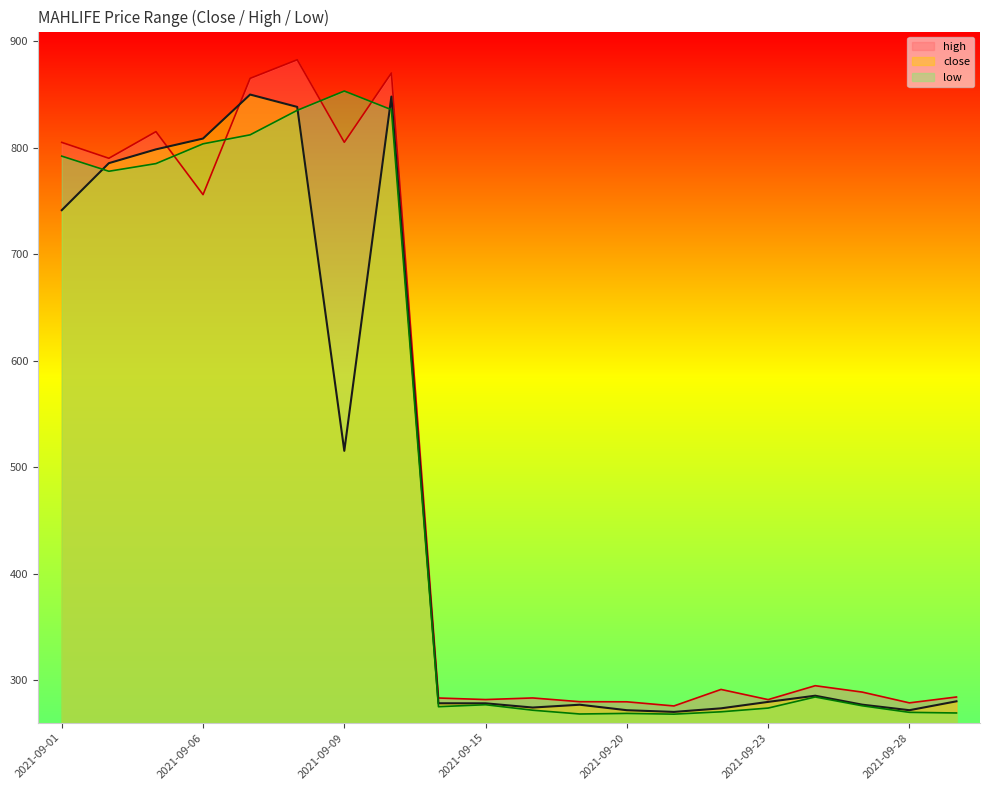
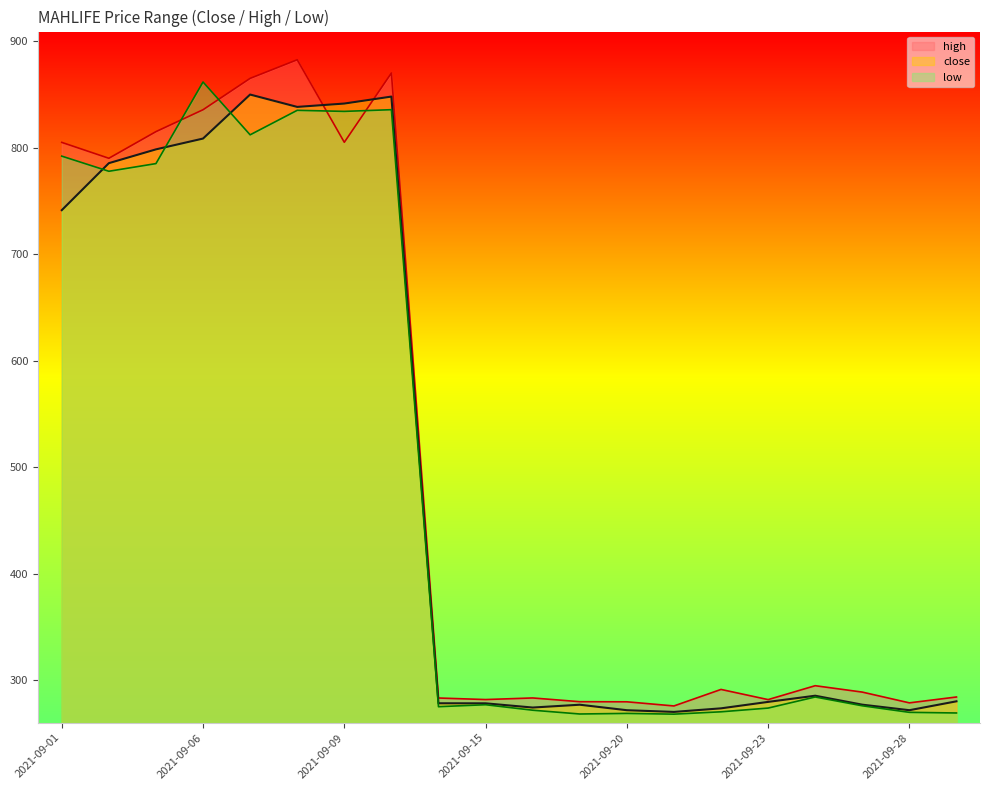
high, 2021-09-06: 756 -> 836
low, 2021-09-06: 804 -> 862
close, 2021-09-09: 515 -> 841
low, 2021-09-09: 853 -> 834
